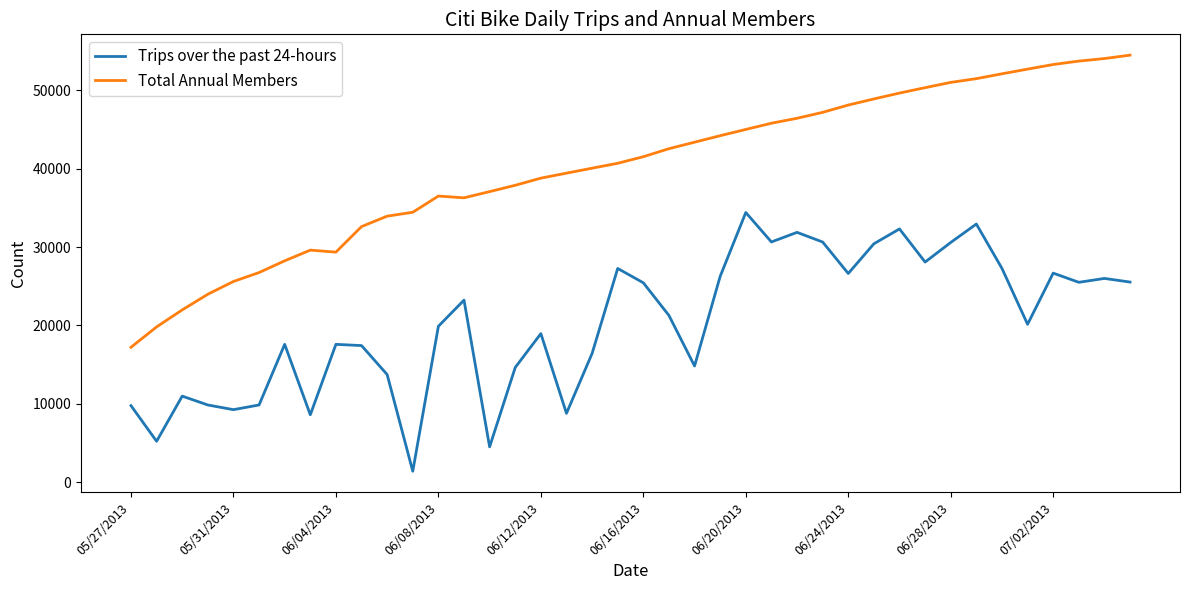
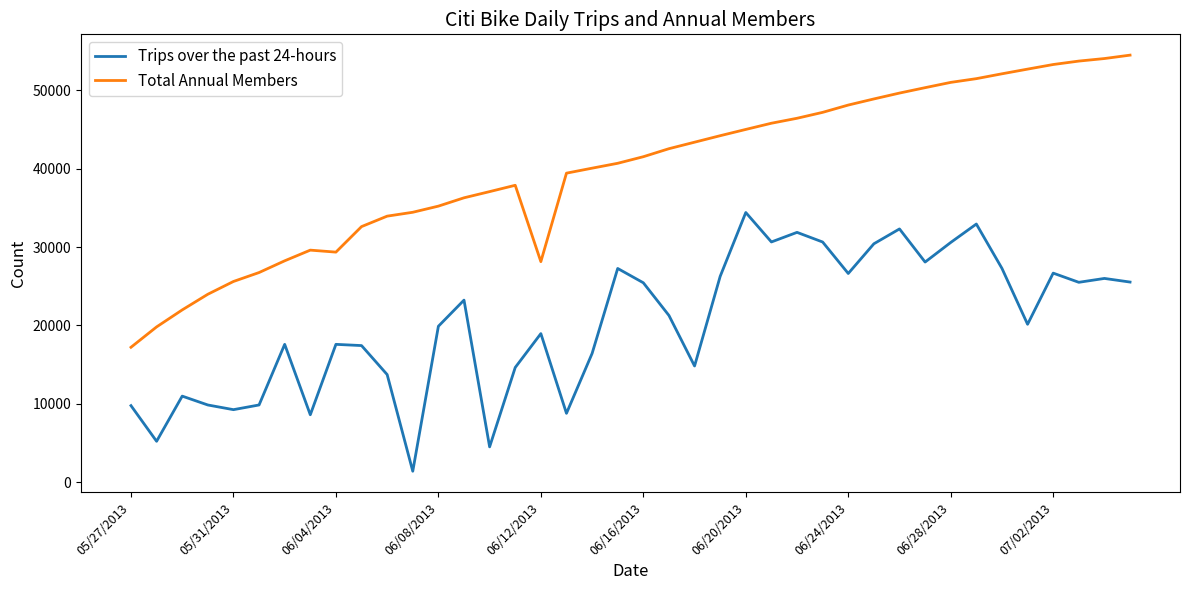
Total Annual Members, 06/08/2013: 37000 -> 35000
Total Annual Members, 06/12/2013: 39000 -> 28000
